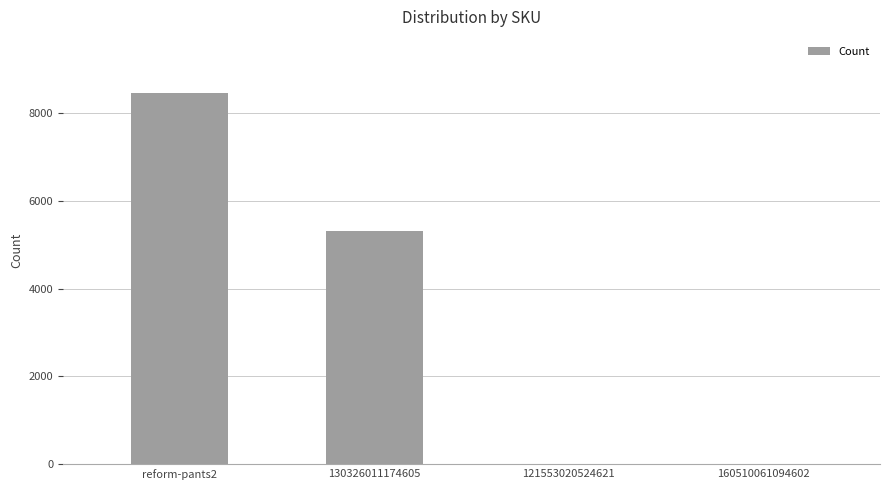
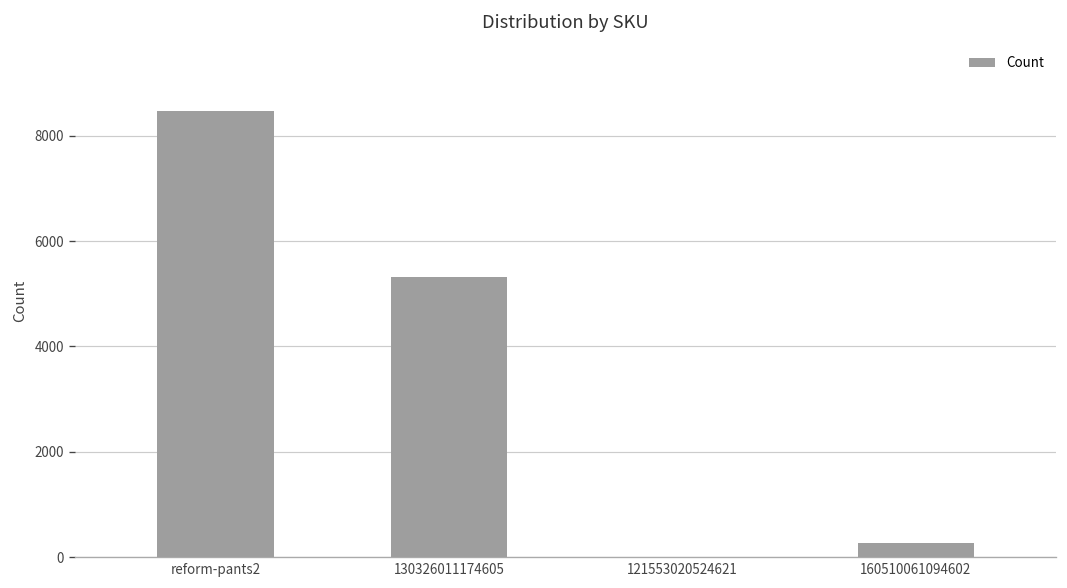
160510061094602: 0 -> 300
